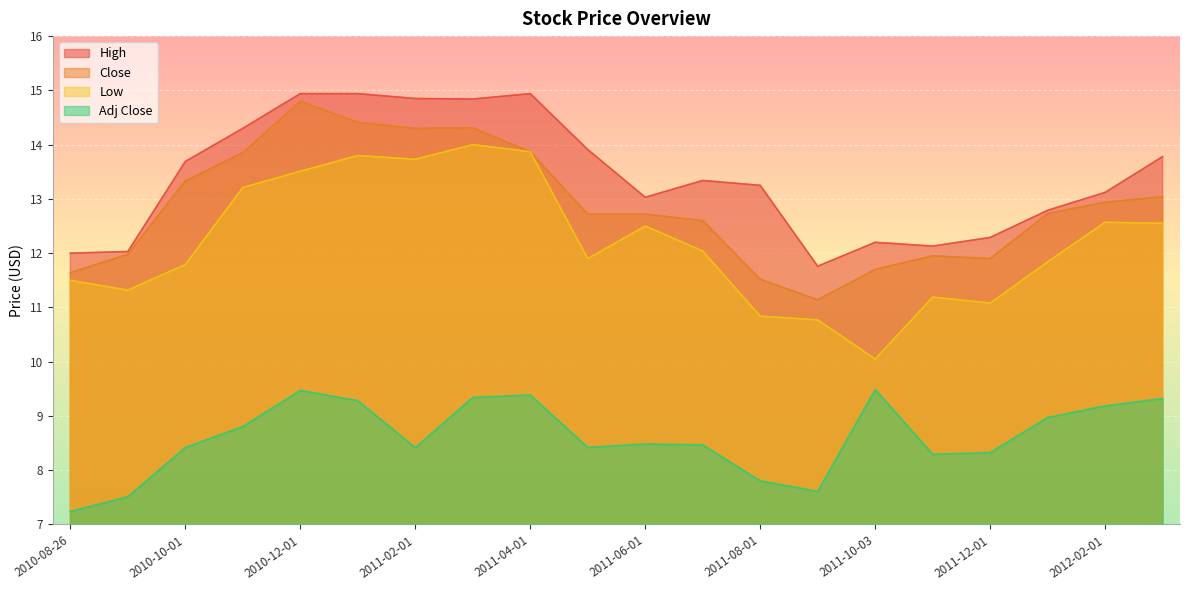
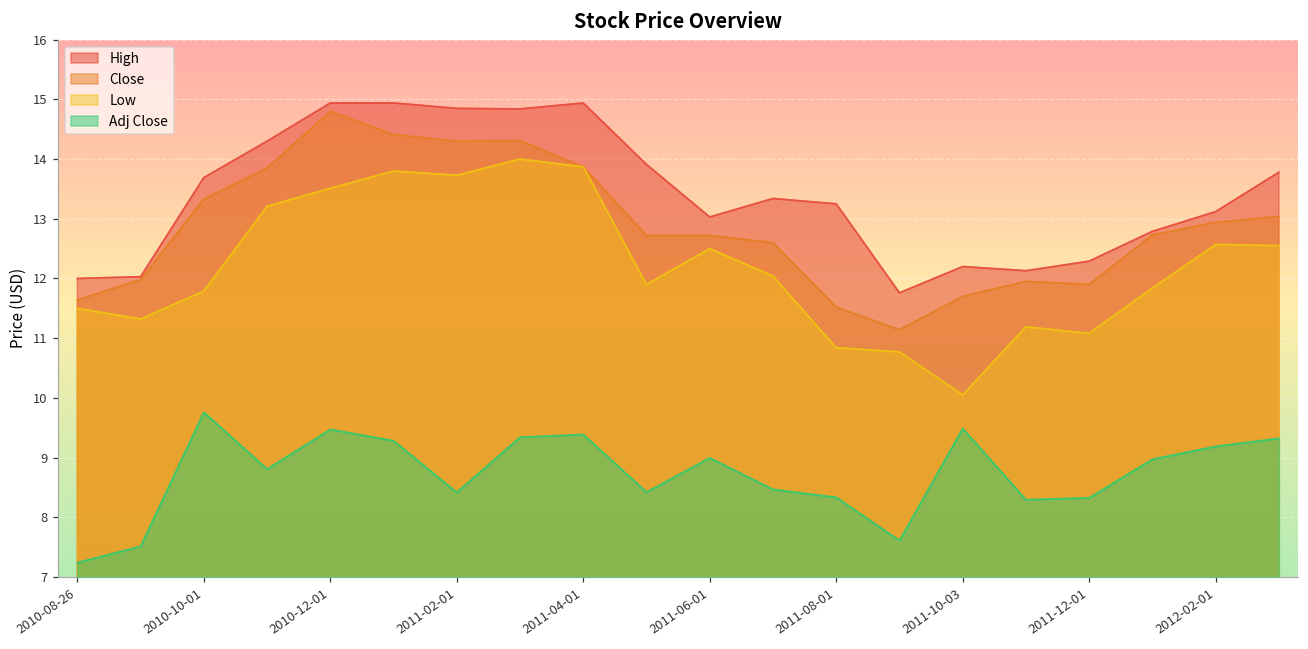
Adj Close, 2010-10-01: 8.4 -> 9.8
Adj Close, 2011-06-01: 8.5 -> 9.0
Adj Close, 2011-08-01: 7.8 -> 8.3
